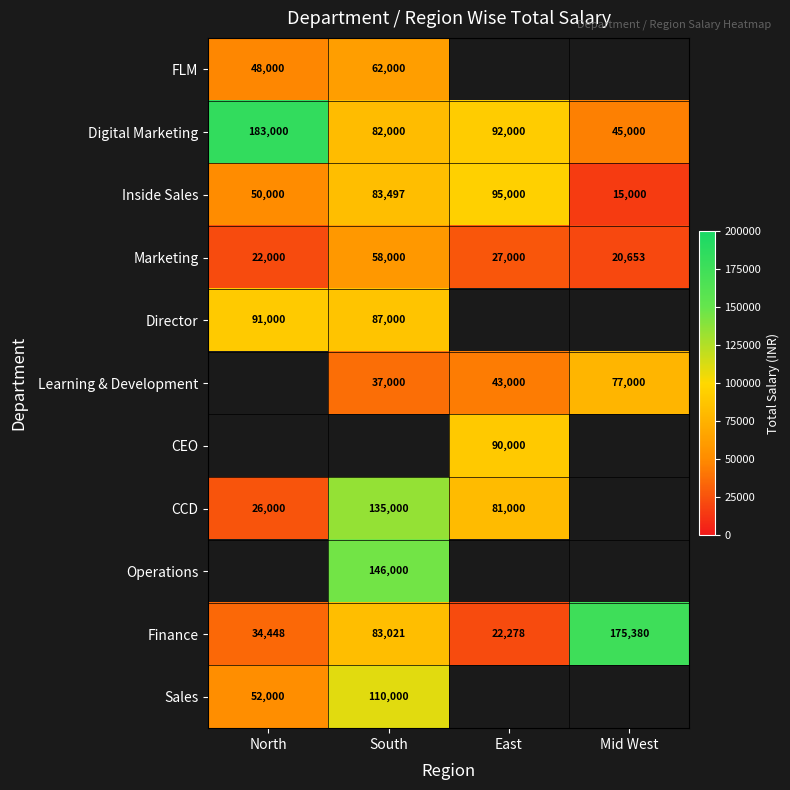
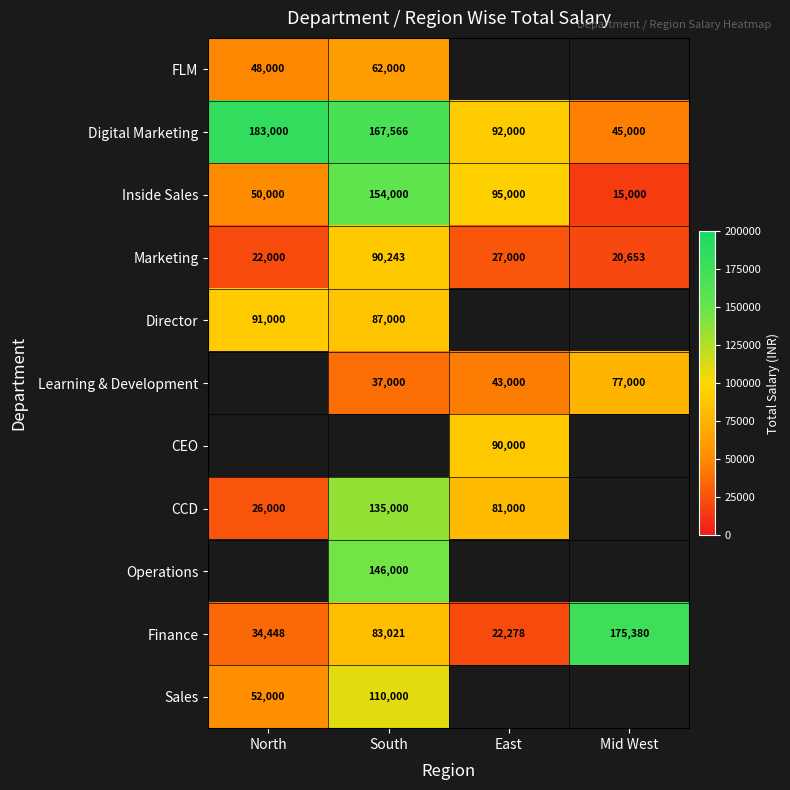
Digital Marketing, South: 82,000 -> 167,566
Inside Sales, South: 83,497 -> 154,000
Marketing, South: 58,000 -> 90,243
